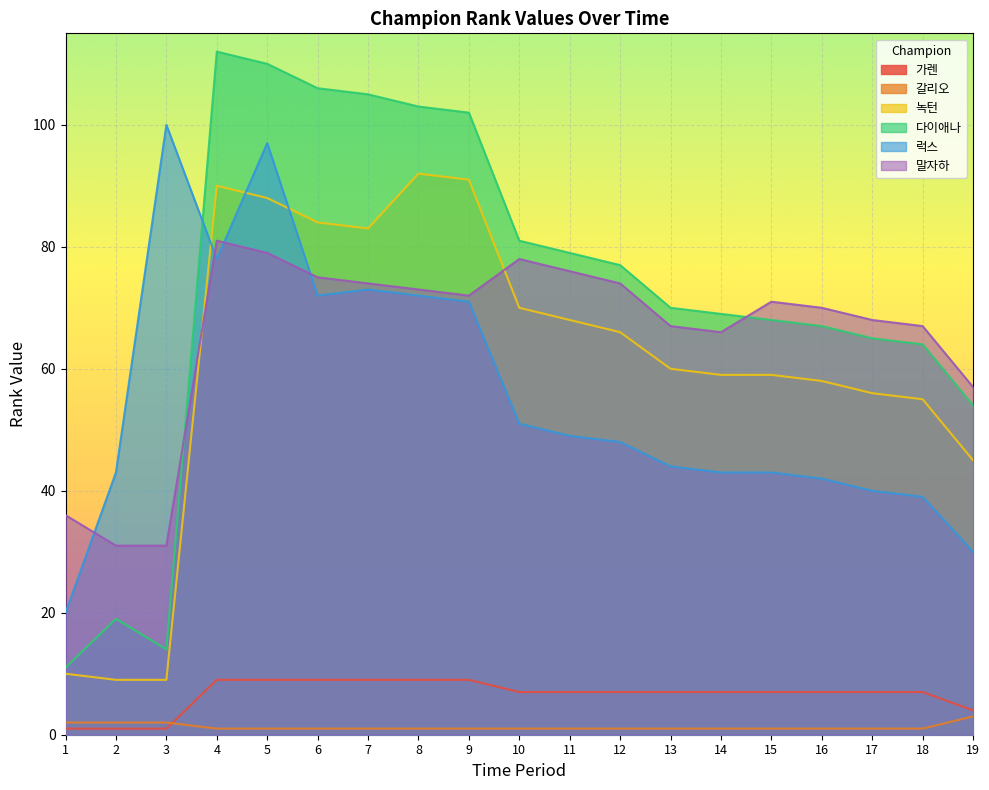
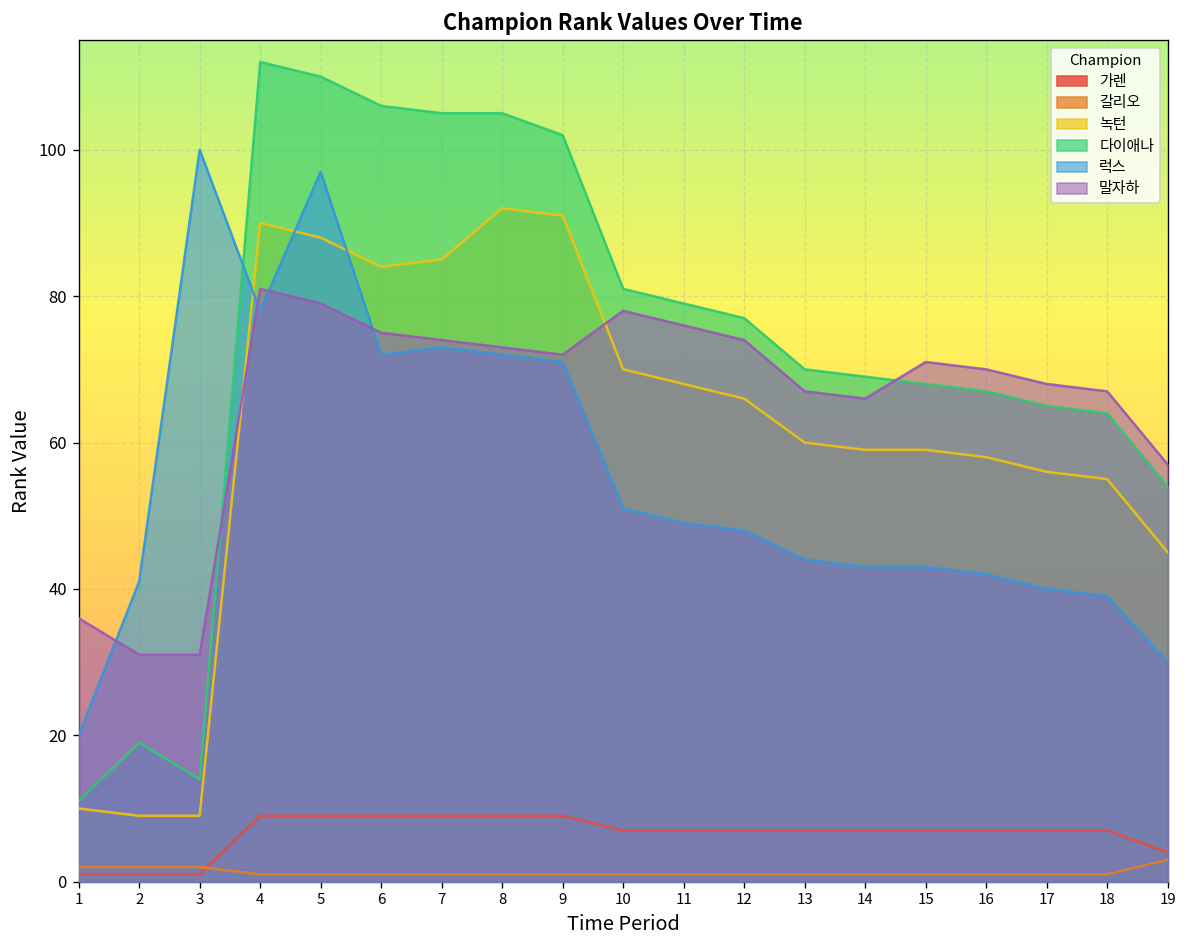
럭스, 2: 43 -> 41
녹턴, 7: 83 -> 85
다이애나, 8: 103 -> 105
